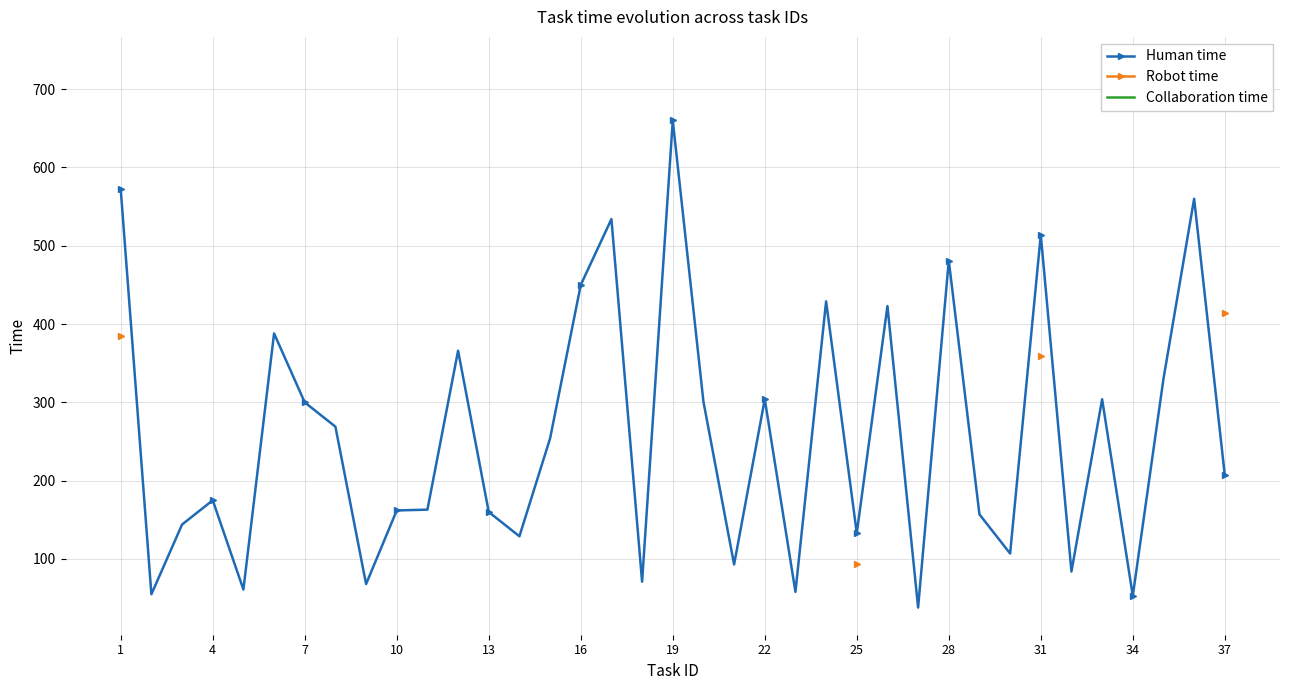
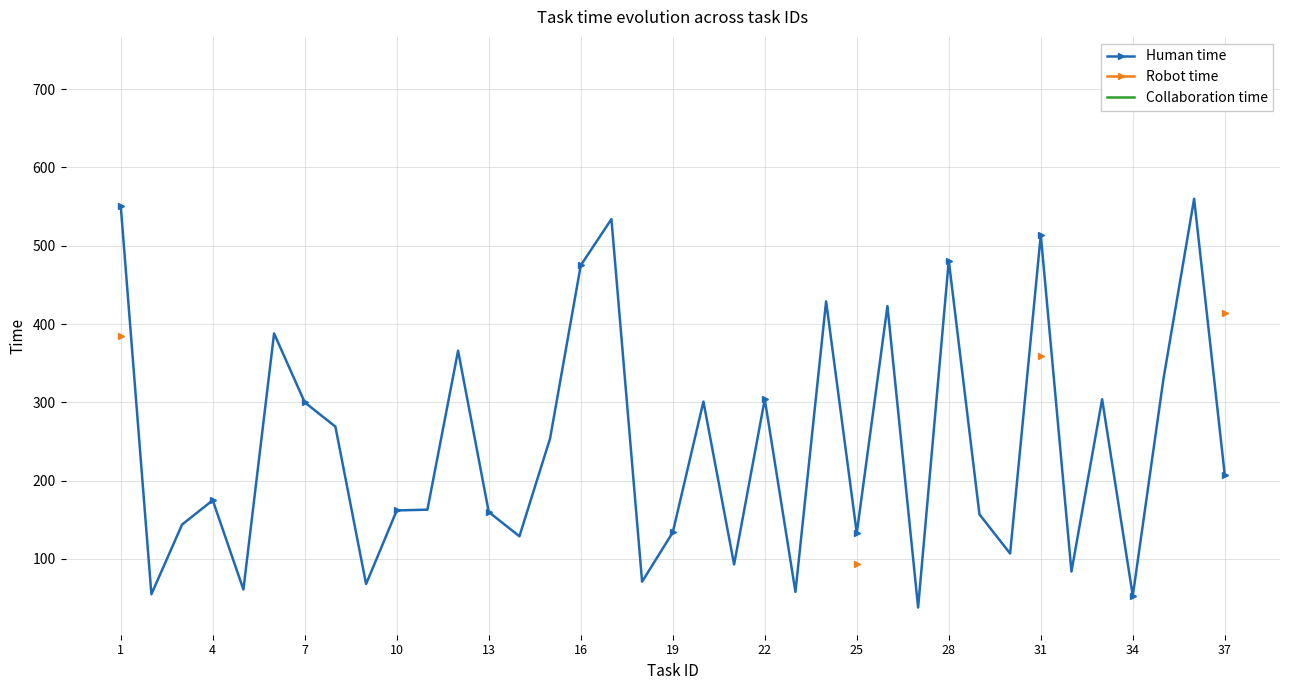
Human time, 1: 570 -> 550
Human time, 16: 450 -> 480
Human time, 19: 660 -> 130
